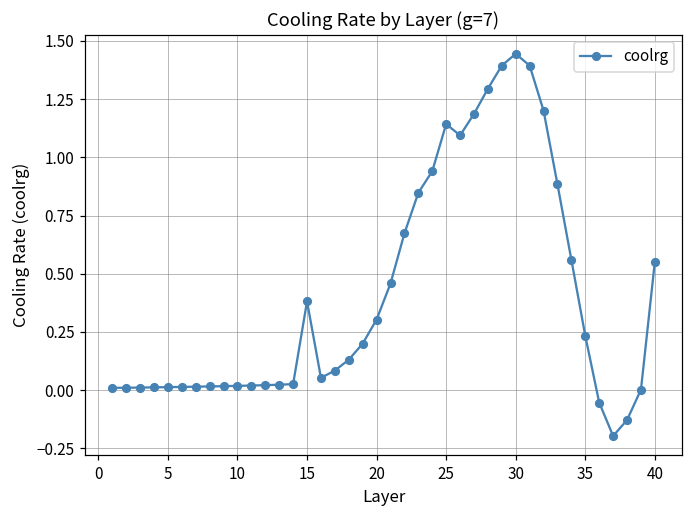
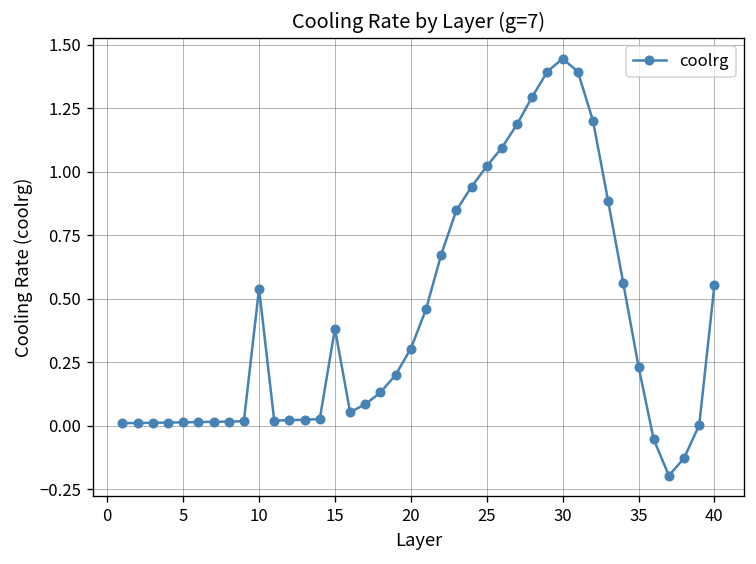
10: 0.02 -> 0.54
25: 1.14 -> 1.02
